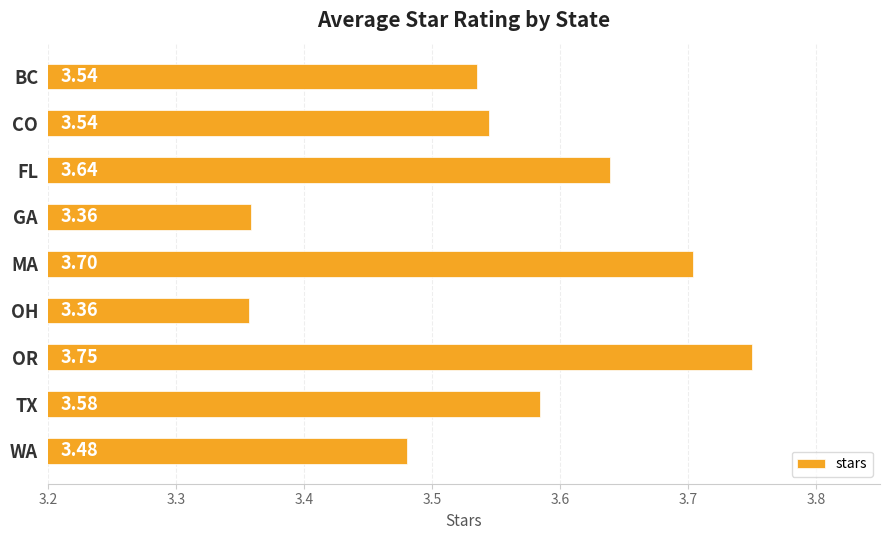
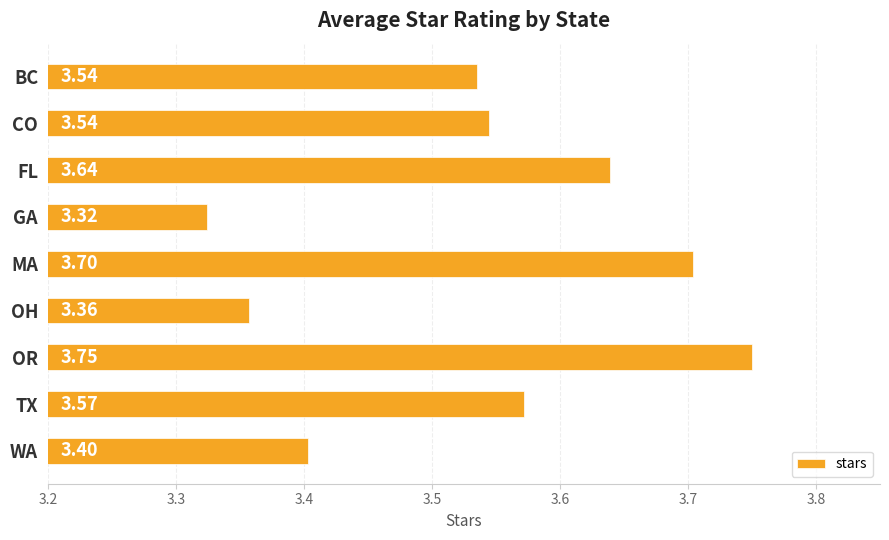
GA: 3.36 -> 3.32
TX: 3.58 -> 3.57
WA: 3.48 -> 3.40
